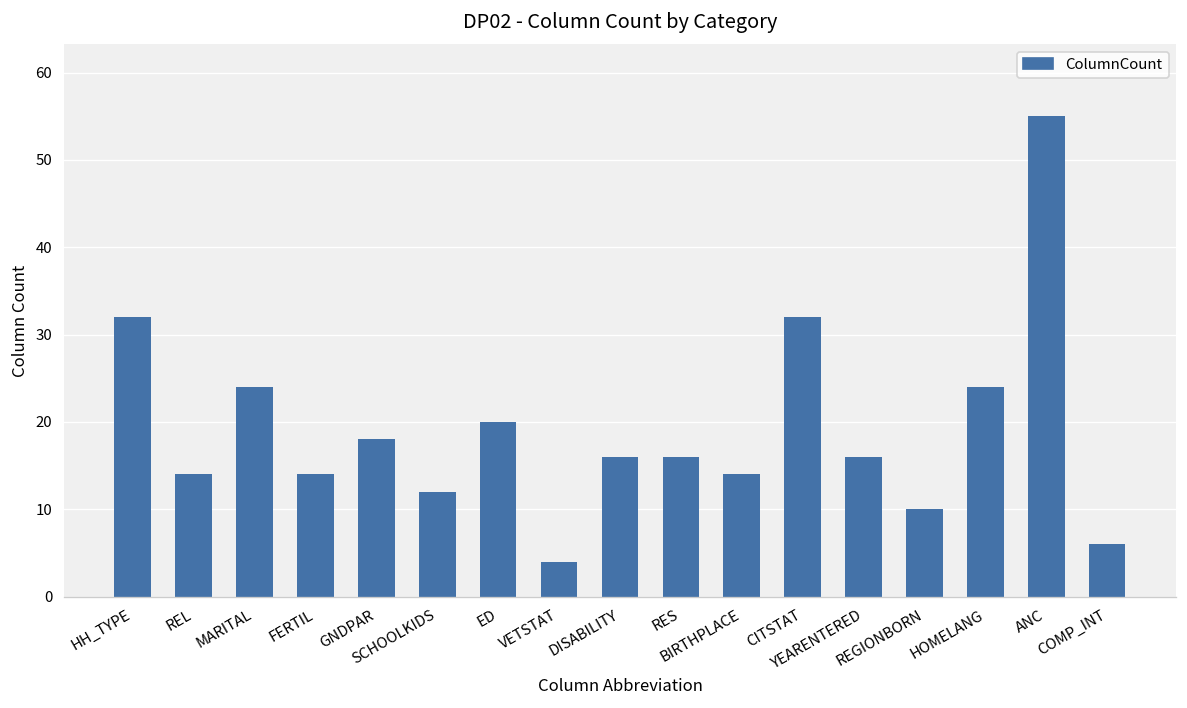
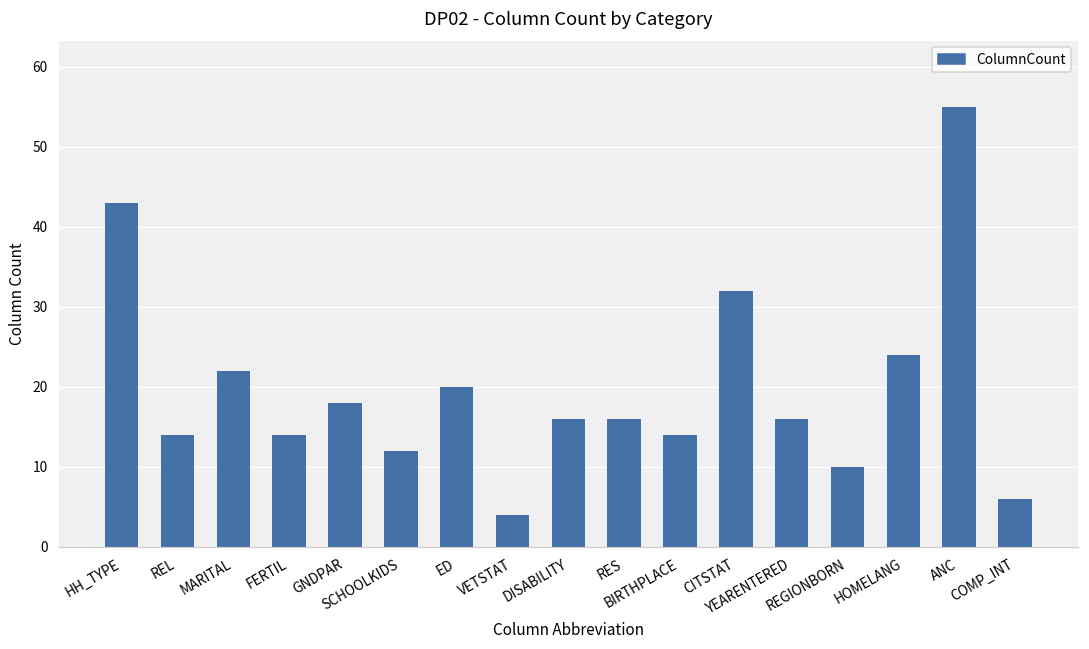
HH_TYPE: 32 -> 43
MARITAL: 24 -> 22
